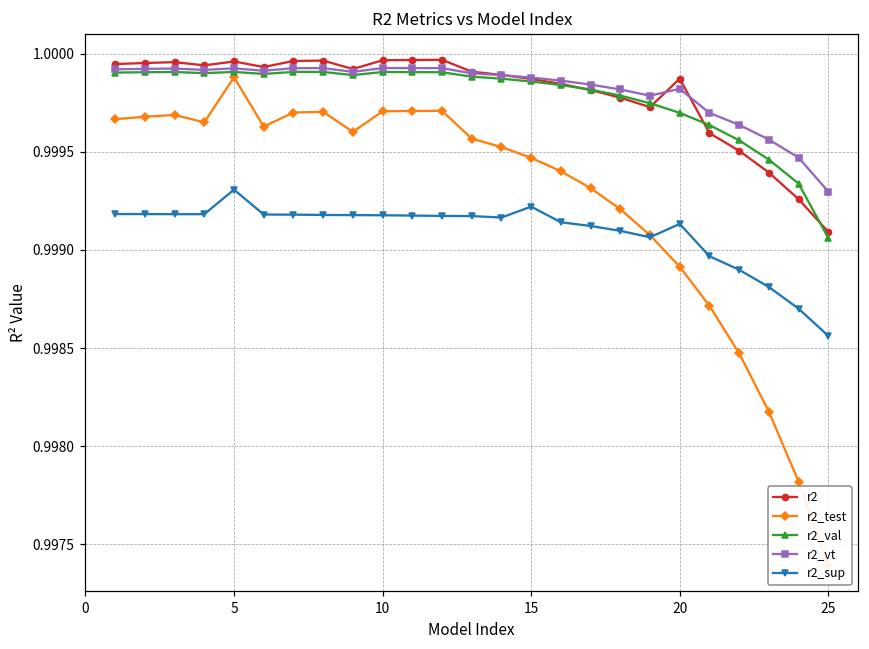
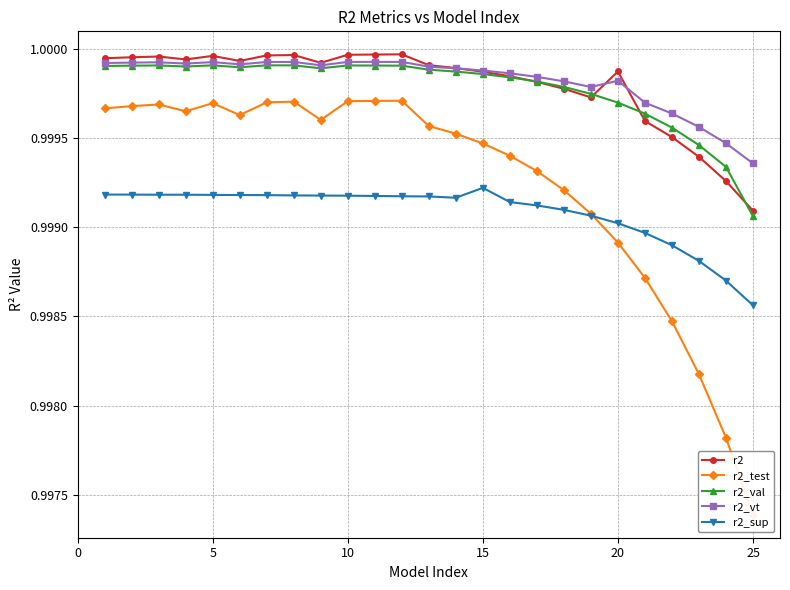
r2_test, 5: 0.99988 -> 0.99970
r2_sup, 5: 0.99931 -> 0.99918
r2_sup, 20: 0.99913 -> 0.99902
r2_vt, 25: 0.99930 -> 0.99936
